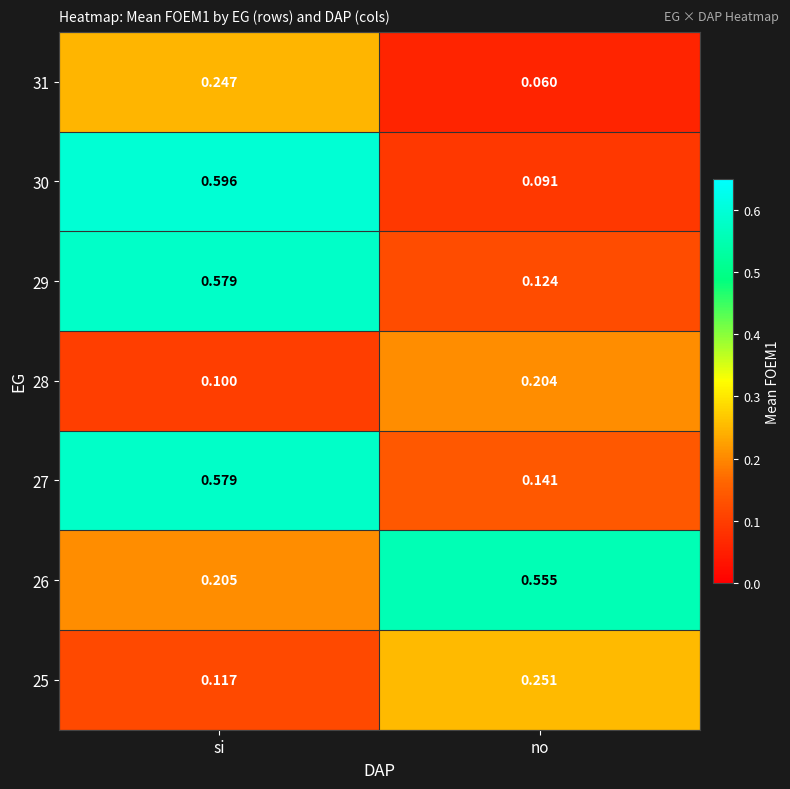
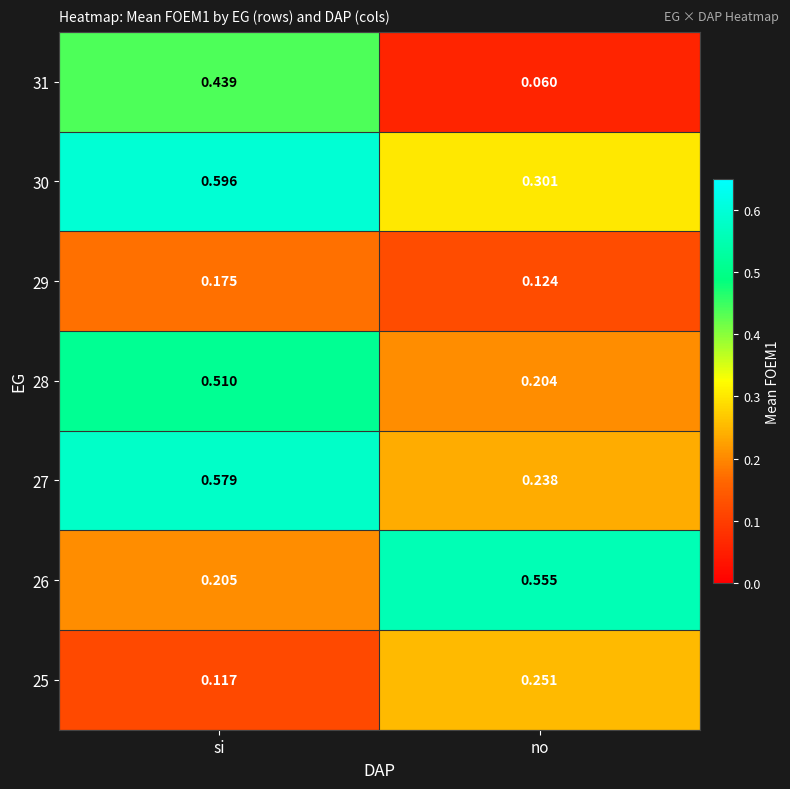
31, si: 0.247 -> 0.439
30, no: 0.091 -> 0.301
29, si: 0.579 -> 0.175
28, si: 0.100 -> 0.510
27, no: 0.141 -> 0.238
